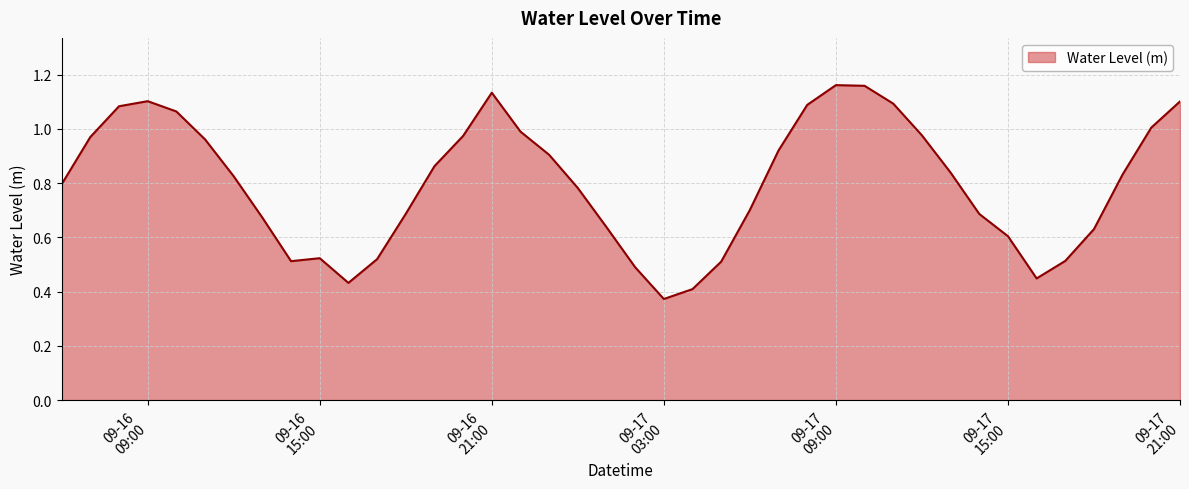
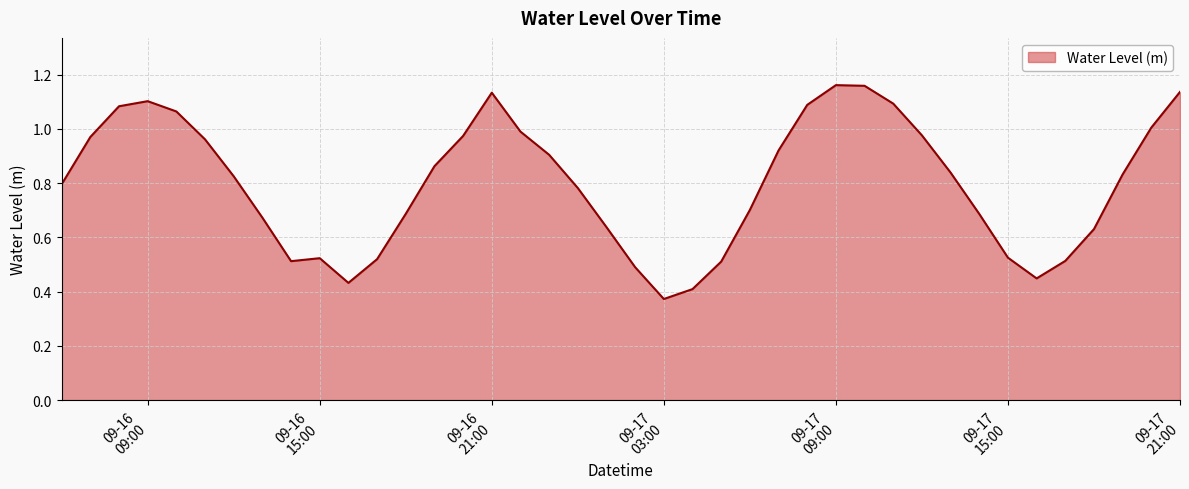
09-17 15:00: 0.60 -> 0.53
09-17 21:00: 1.10 -> 1.14
